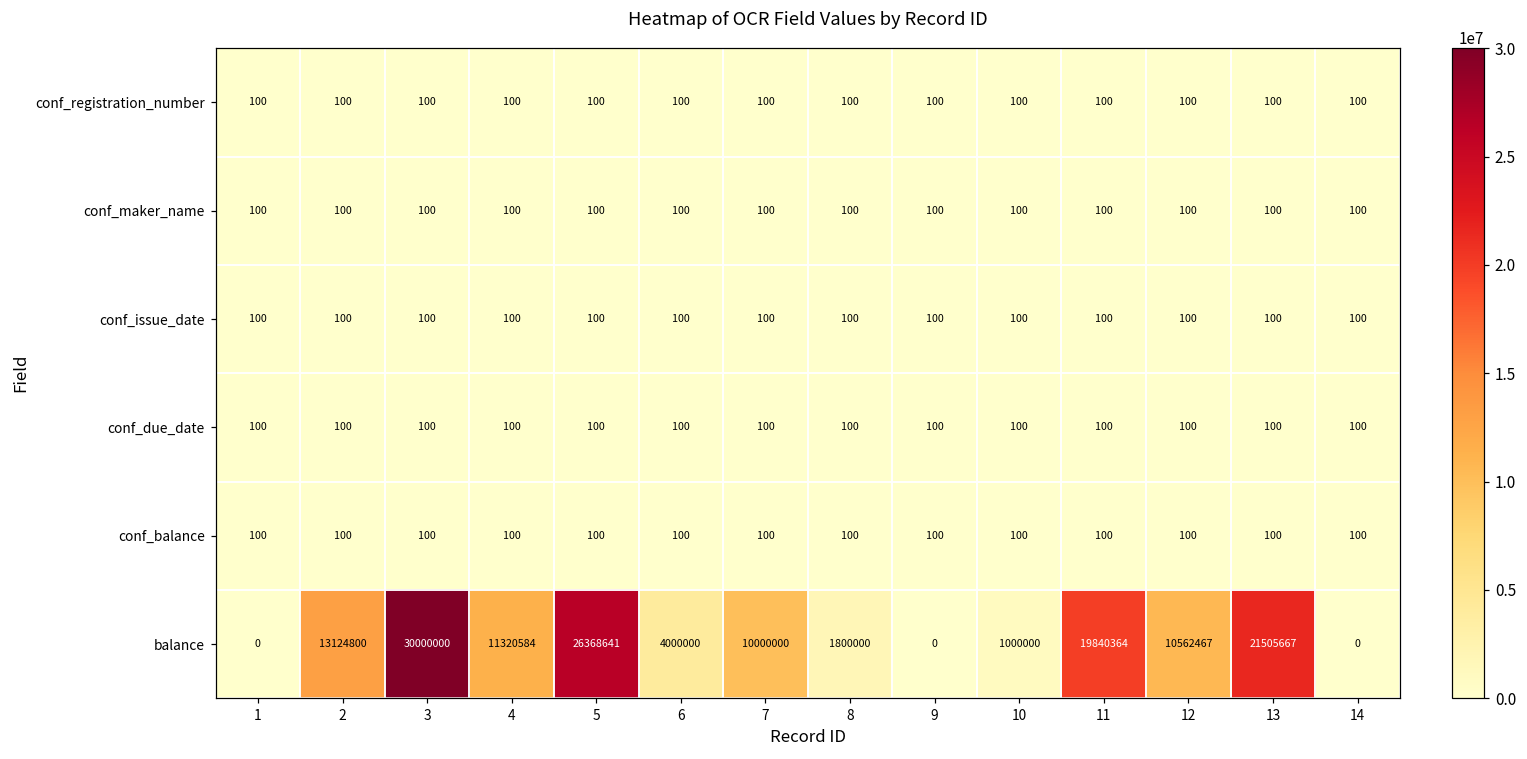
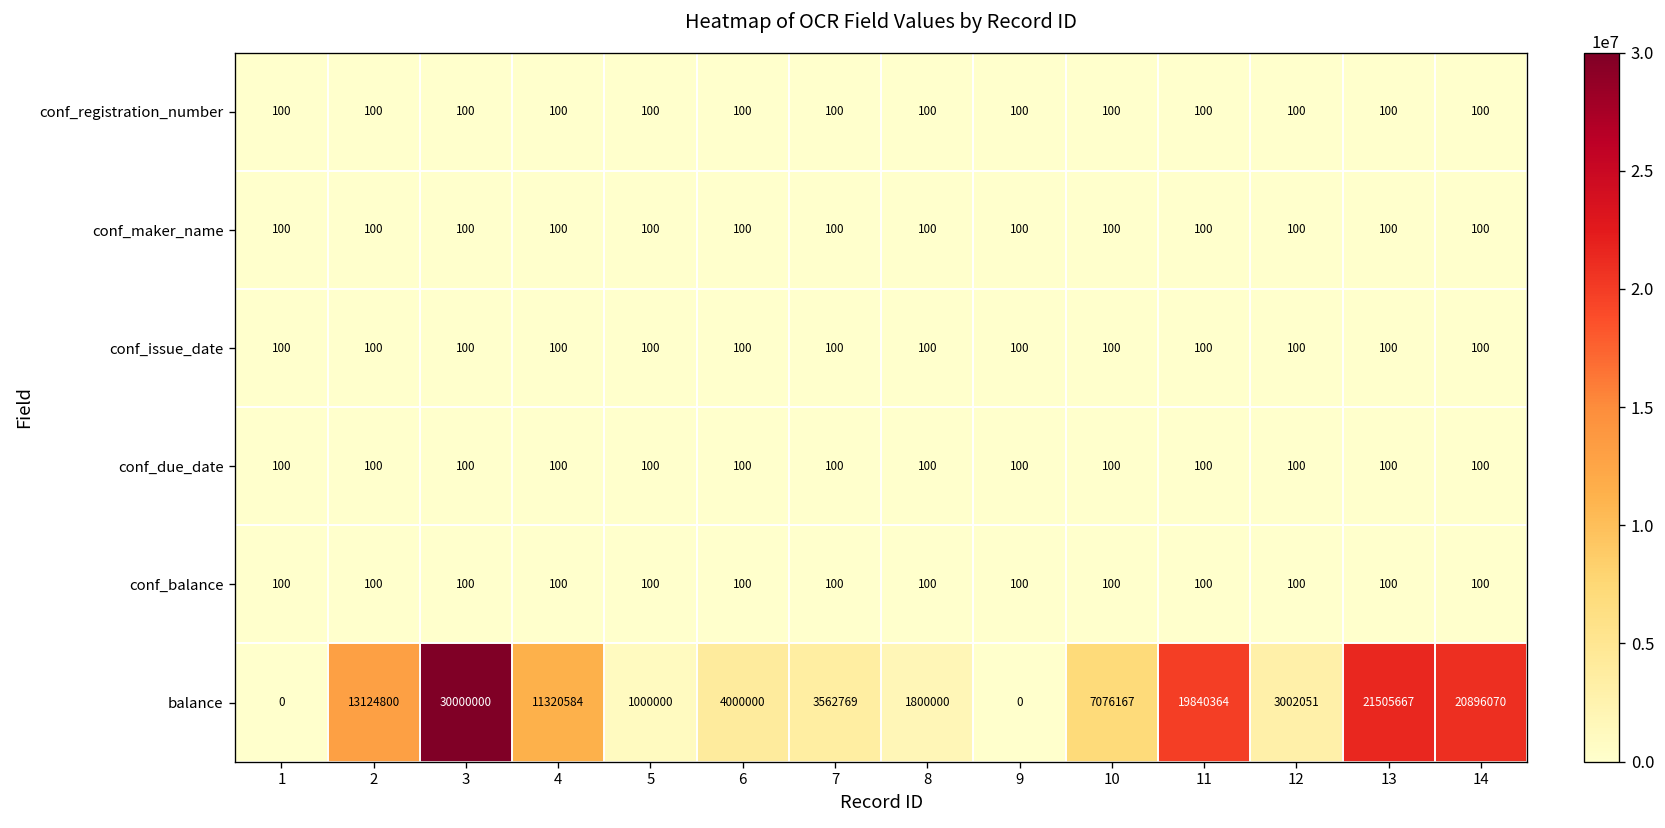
balance, 5: 26368641 -> 1000000
balance, 7: 10000000 -> 3562769
balance, 10: 1000000 -> 7076167
balance, 12: 10562467 -> 3002051
balance, 14: 0 -> 20896070
